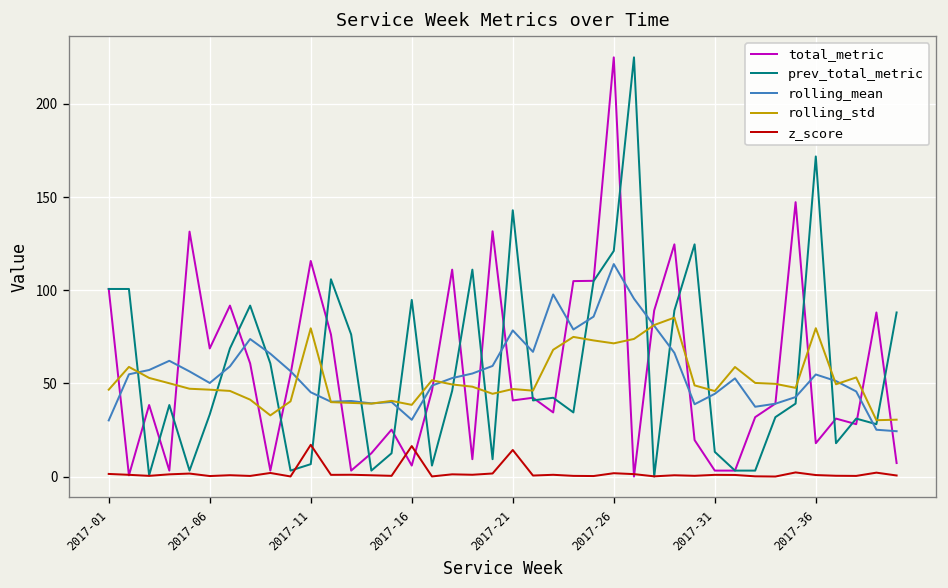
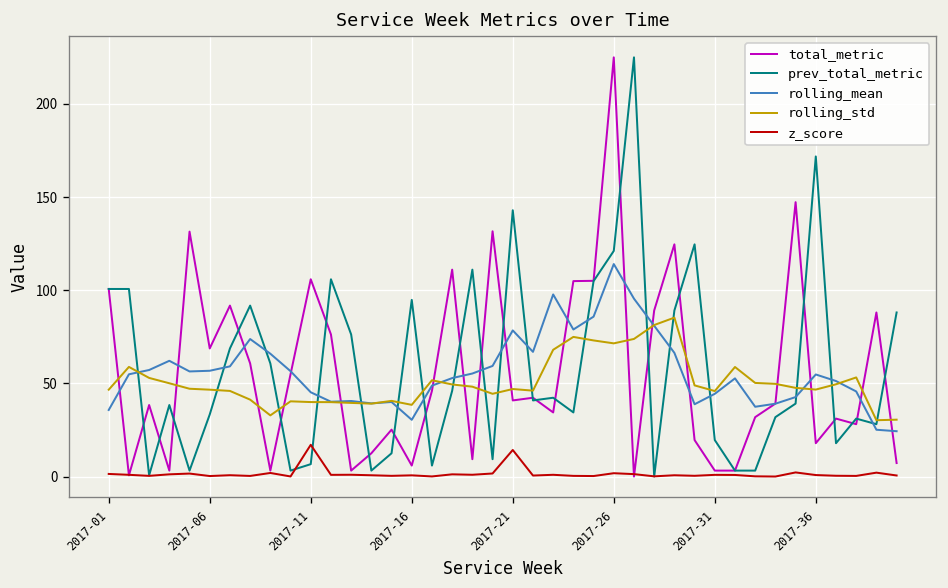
rolling_mean, 2017-01: 30 -> 36
rolling_mean, 2017-06: 50 -> 57
total_metric, 2017-11: 116 -> 106
rolling_std, 2017-11: 80 -> 40
z_score, 2017-16: 16 -> 1
prev_total_metric, 2017-31: 13 -> 20
rolling_std, 2017-36: 80 -> 47
